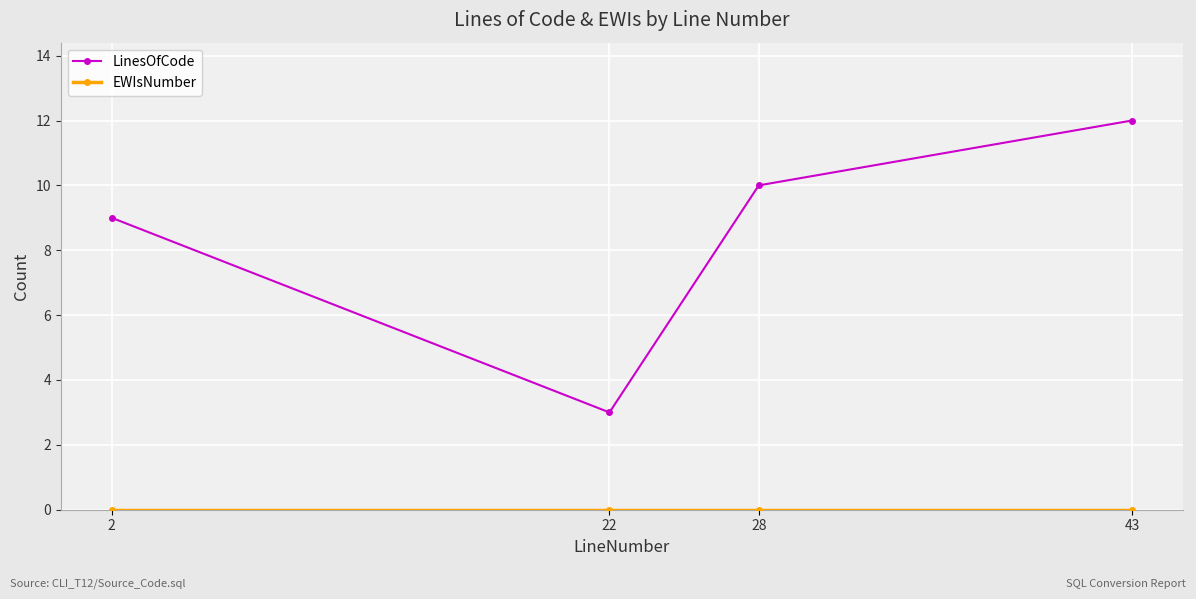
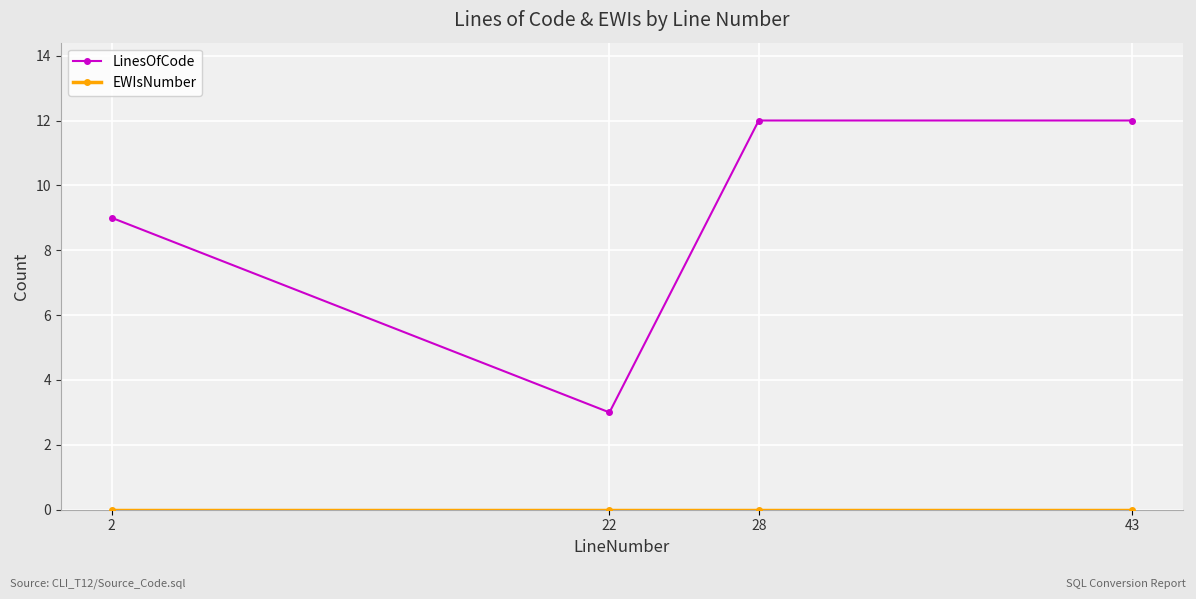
LinesOfCode, 28: 10 -> 12
